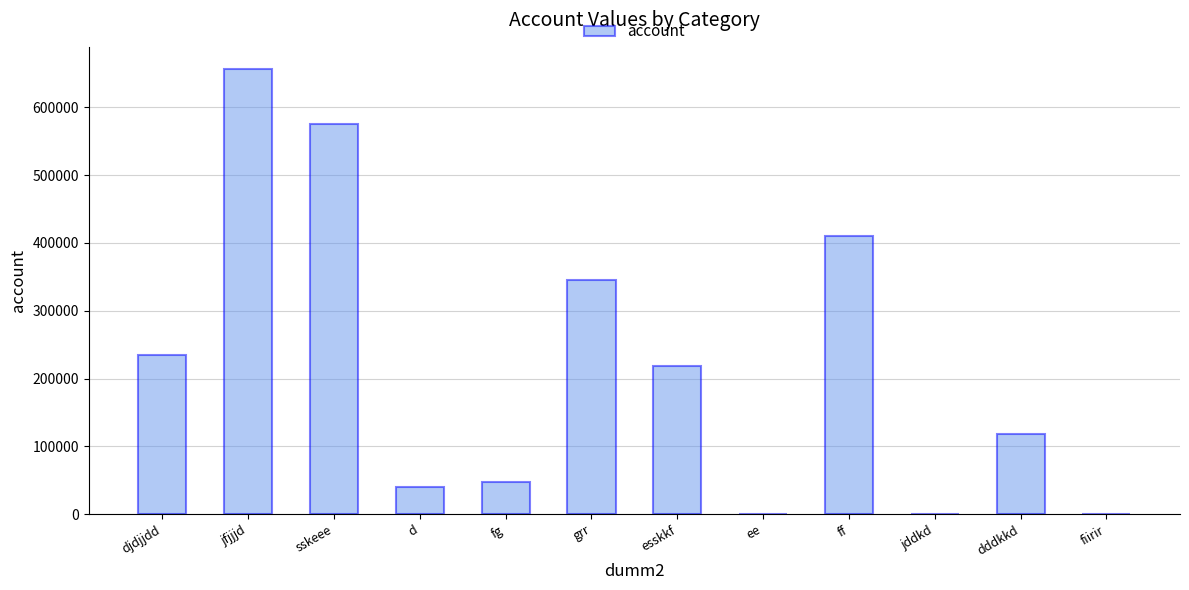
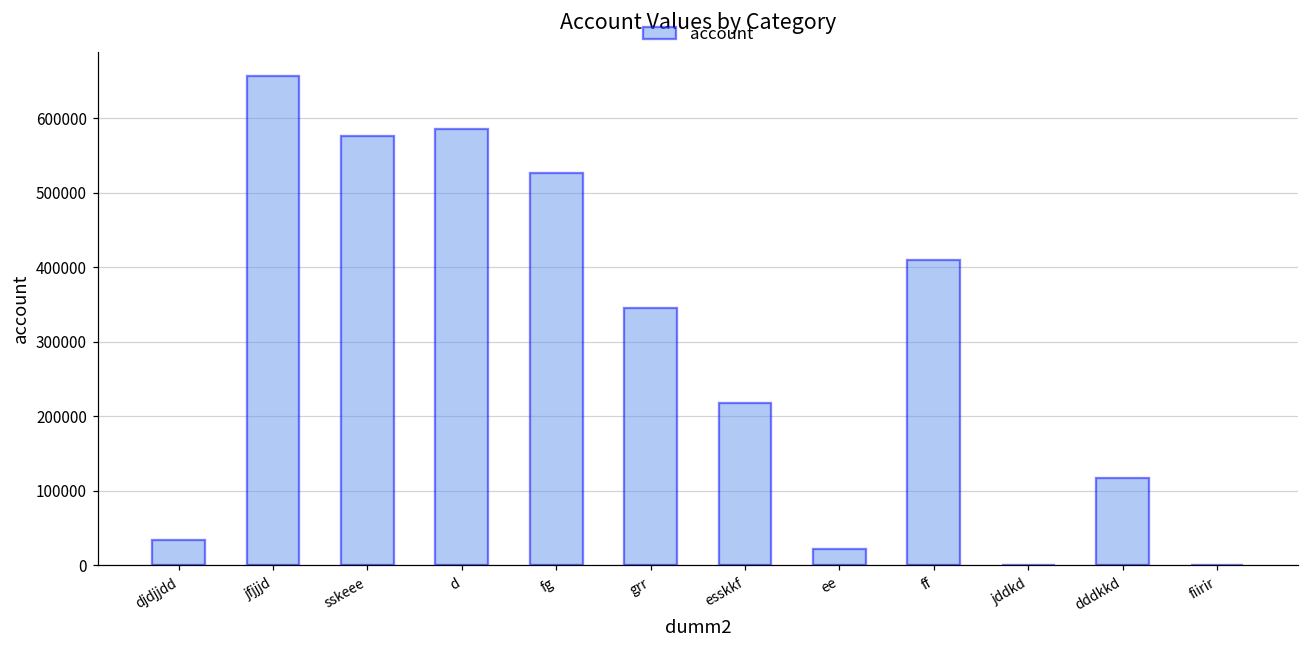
djdjjdd: 230000 -> 30000
d: 40000 -> 590000
fg: 50000 -> 530000
ee: 0 -> 20000
